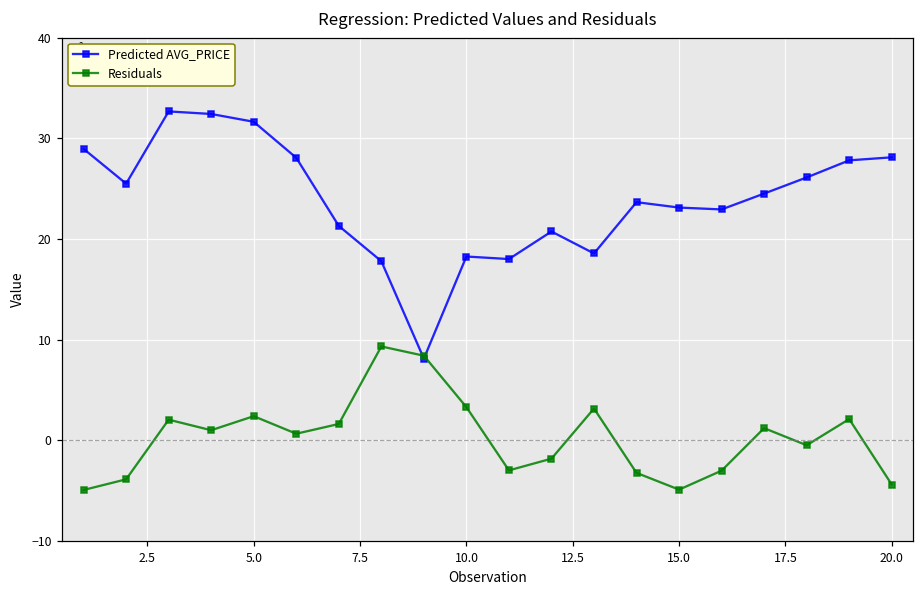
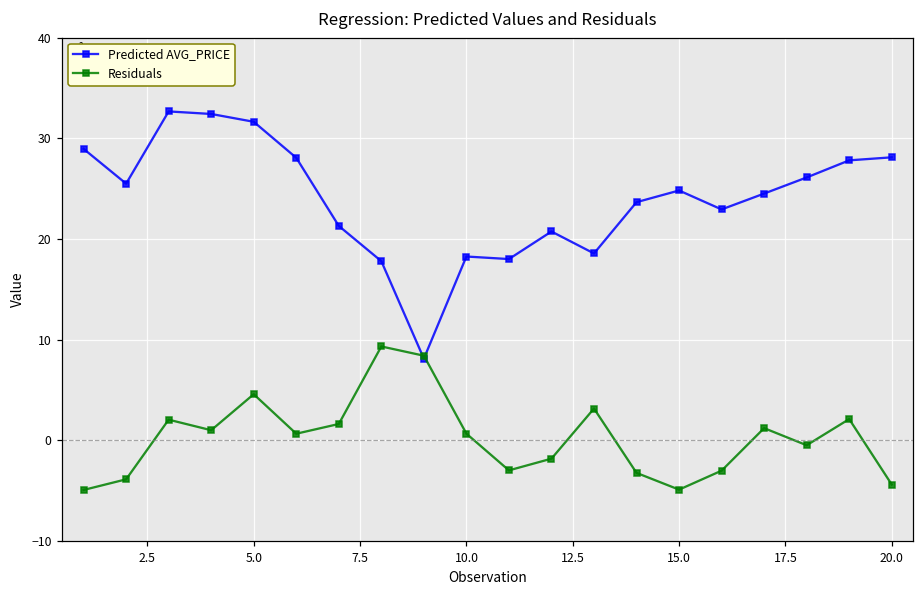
Residuals, 5.0: 2 -> 5
Residuals, 10.0: 3 -> 1
Predicted AVG_PRICE, 15.0: 23 -> 25
